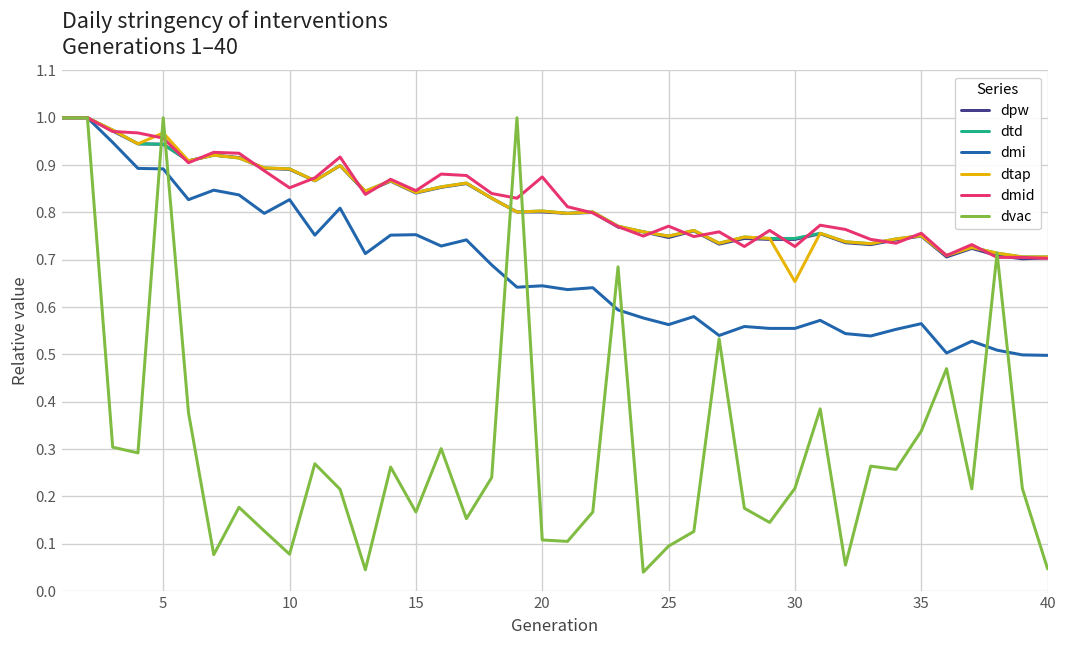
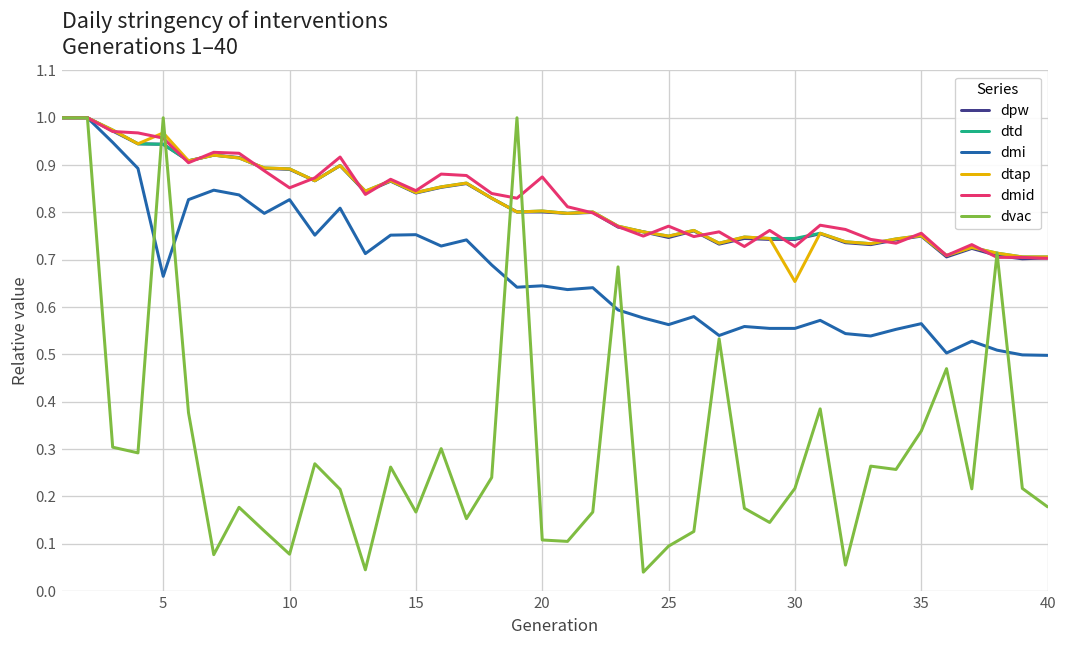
dmi, 5: 0.89 -> 0.67
dvac, 40: 0.05 -> 0.18
